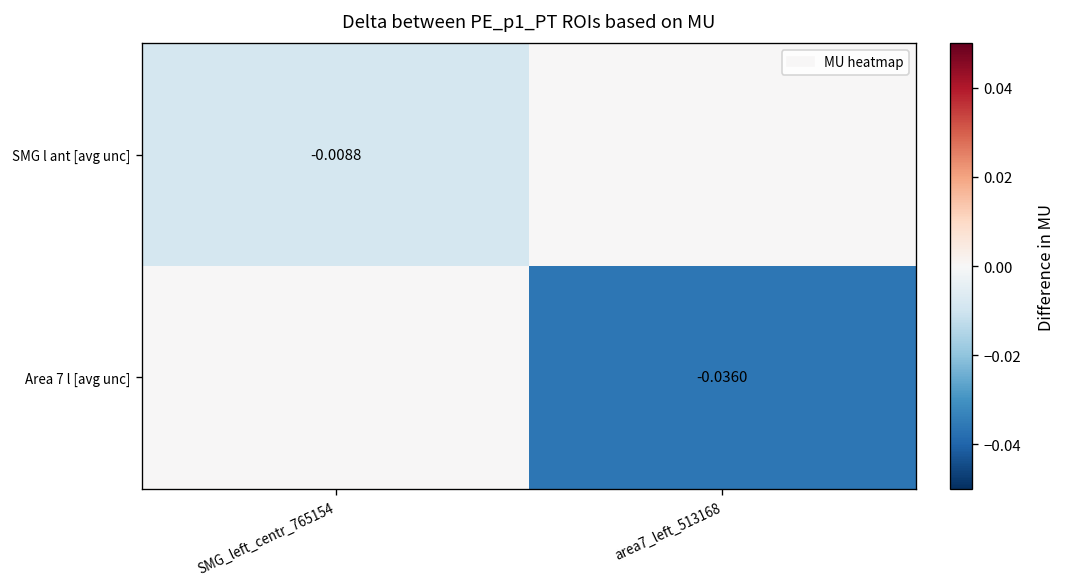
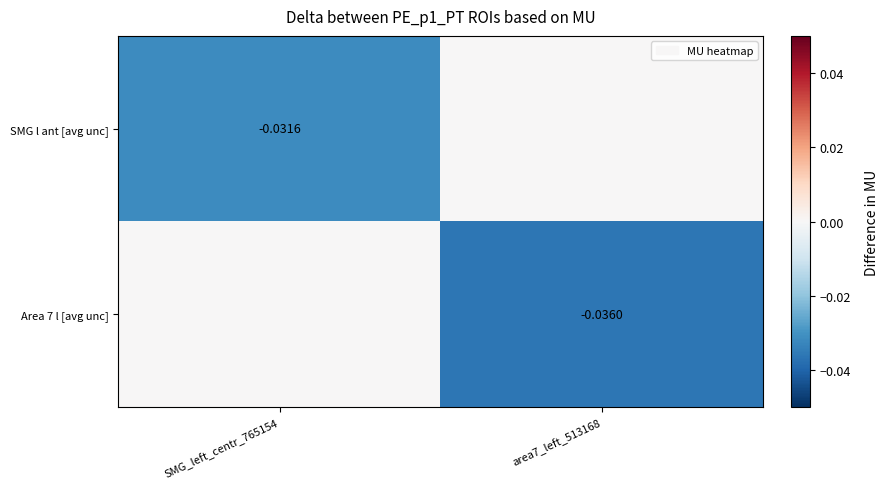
SMG l ant [avg unc], SMG_left_centr_765154: -0.0088 -> -0.0316
